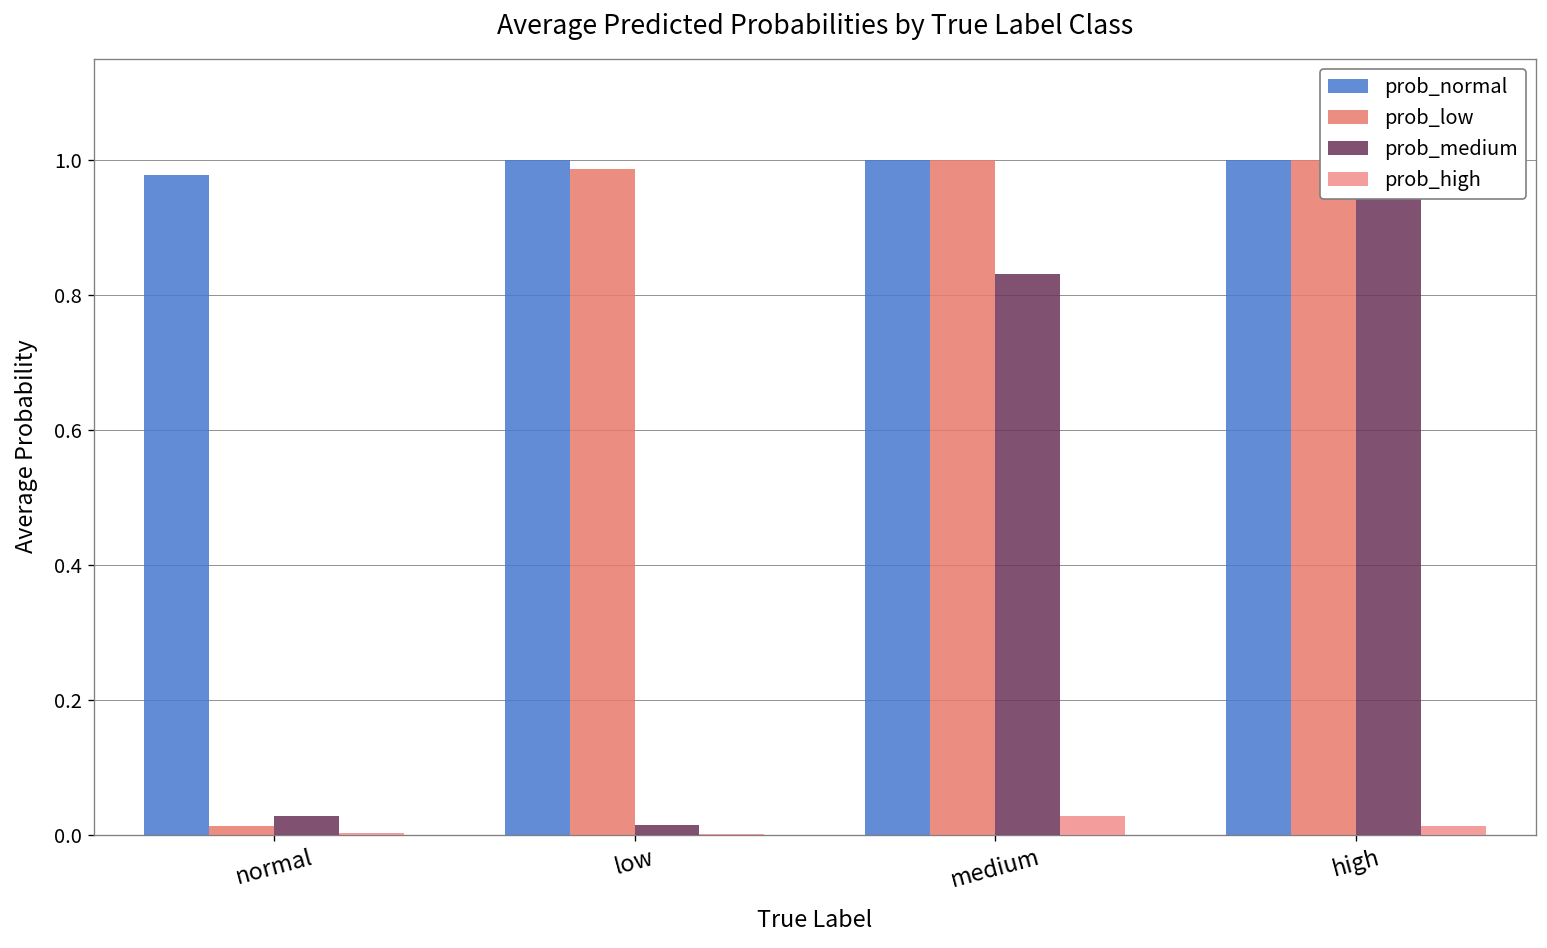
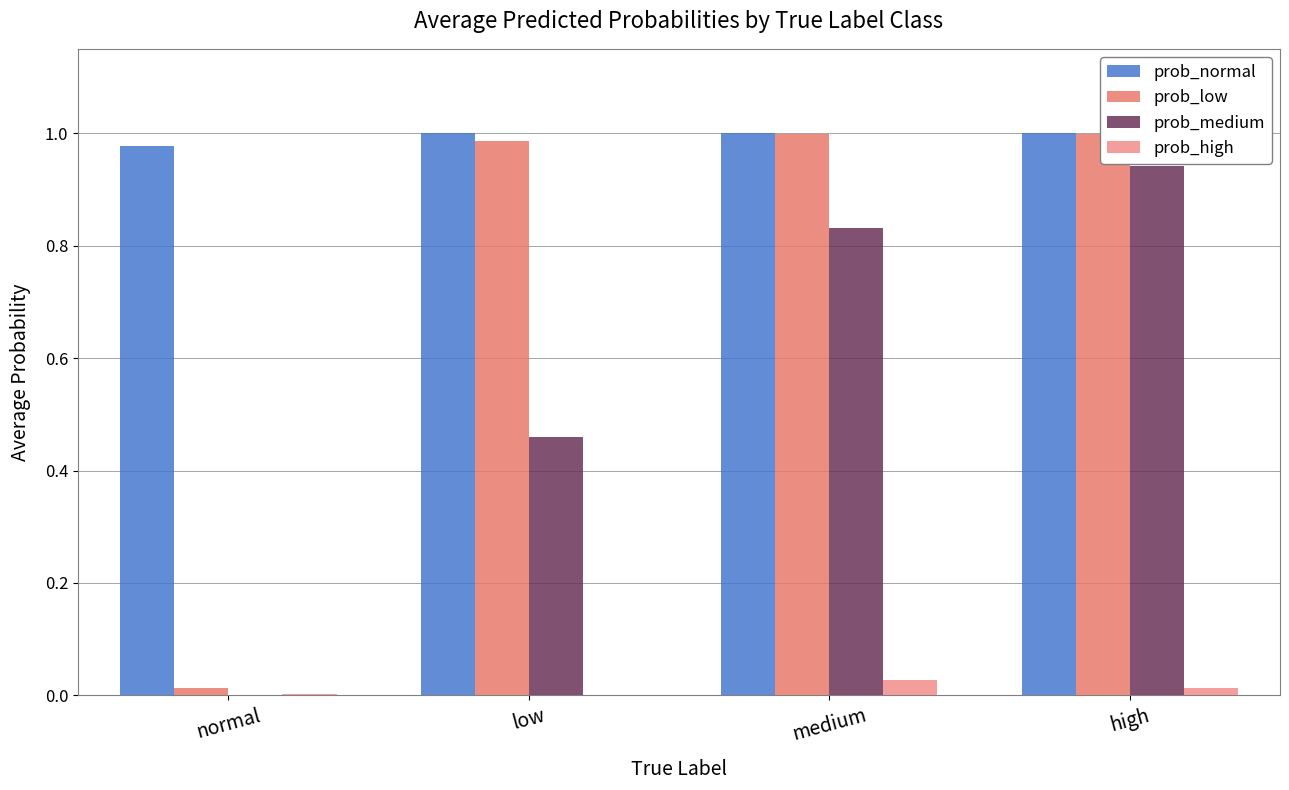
prob_medium, normal: 0.03 -> 0.00
prob_medium, low: 0.01 -> 0.46
